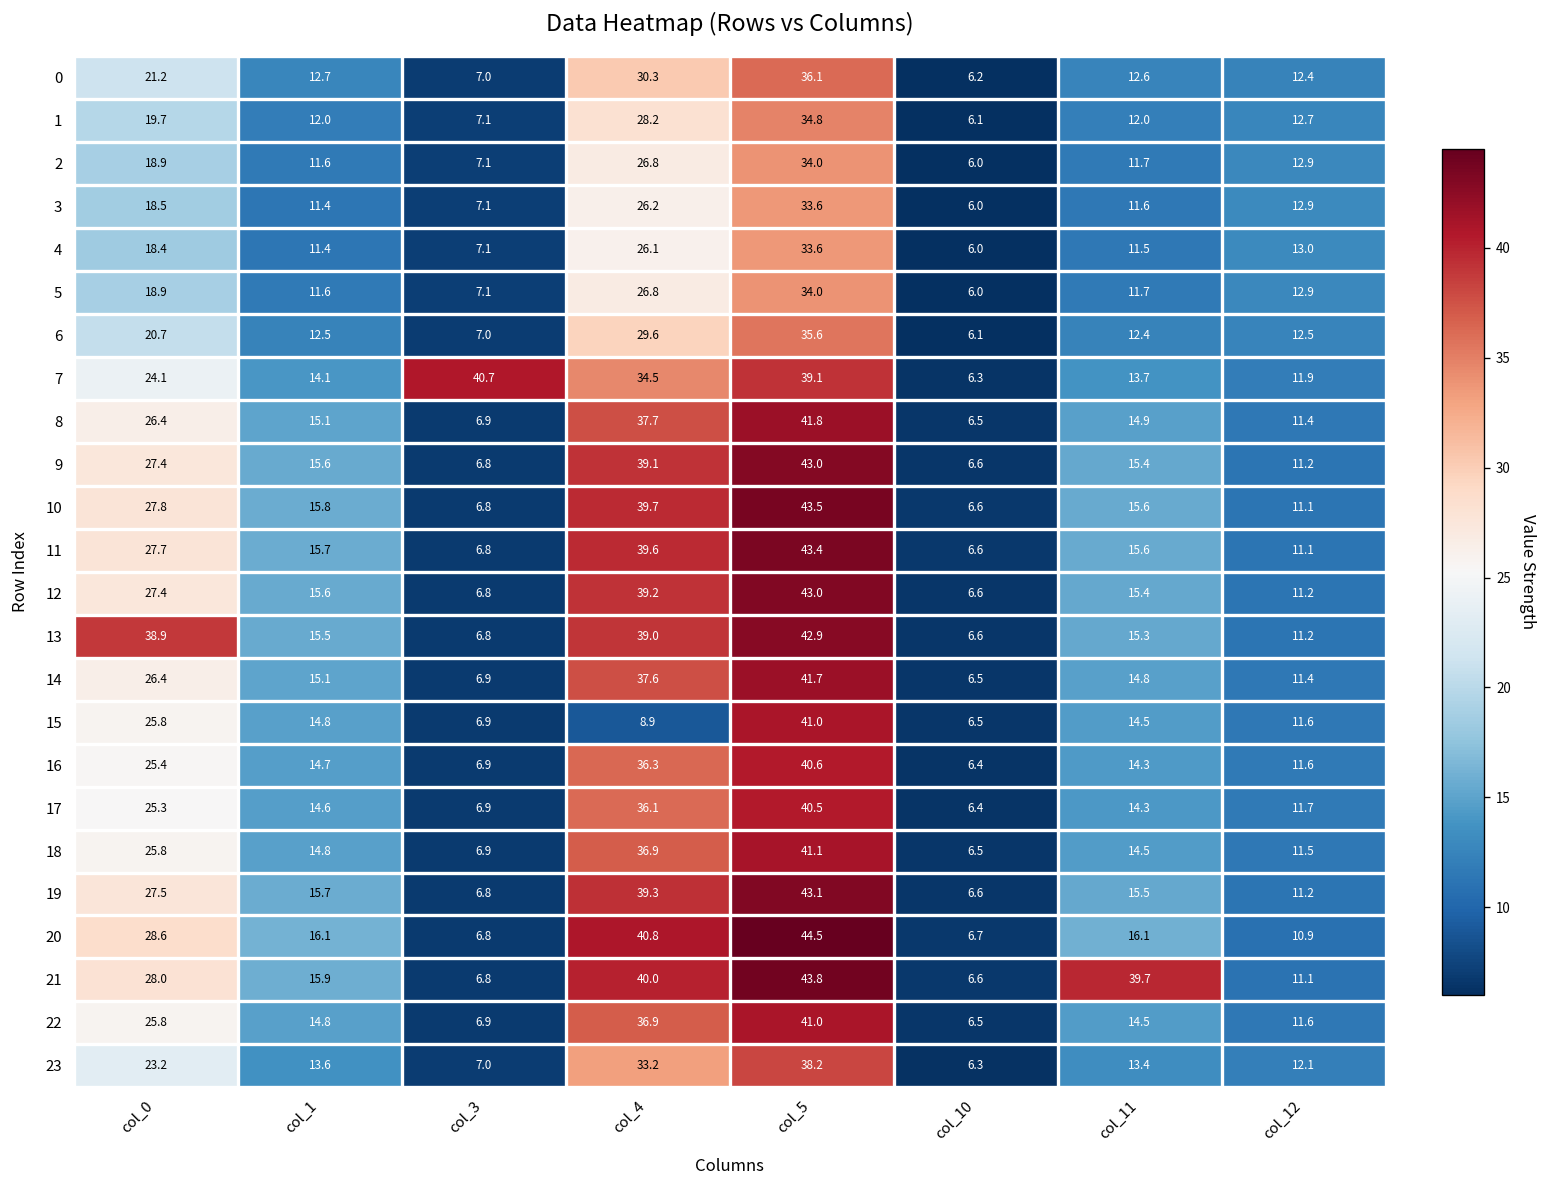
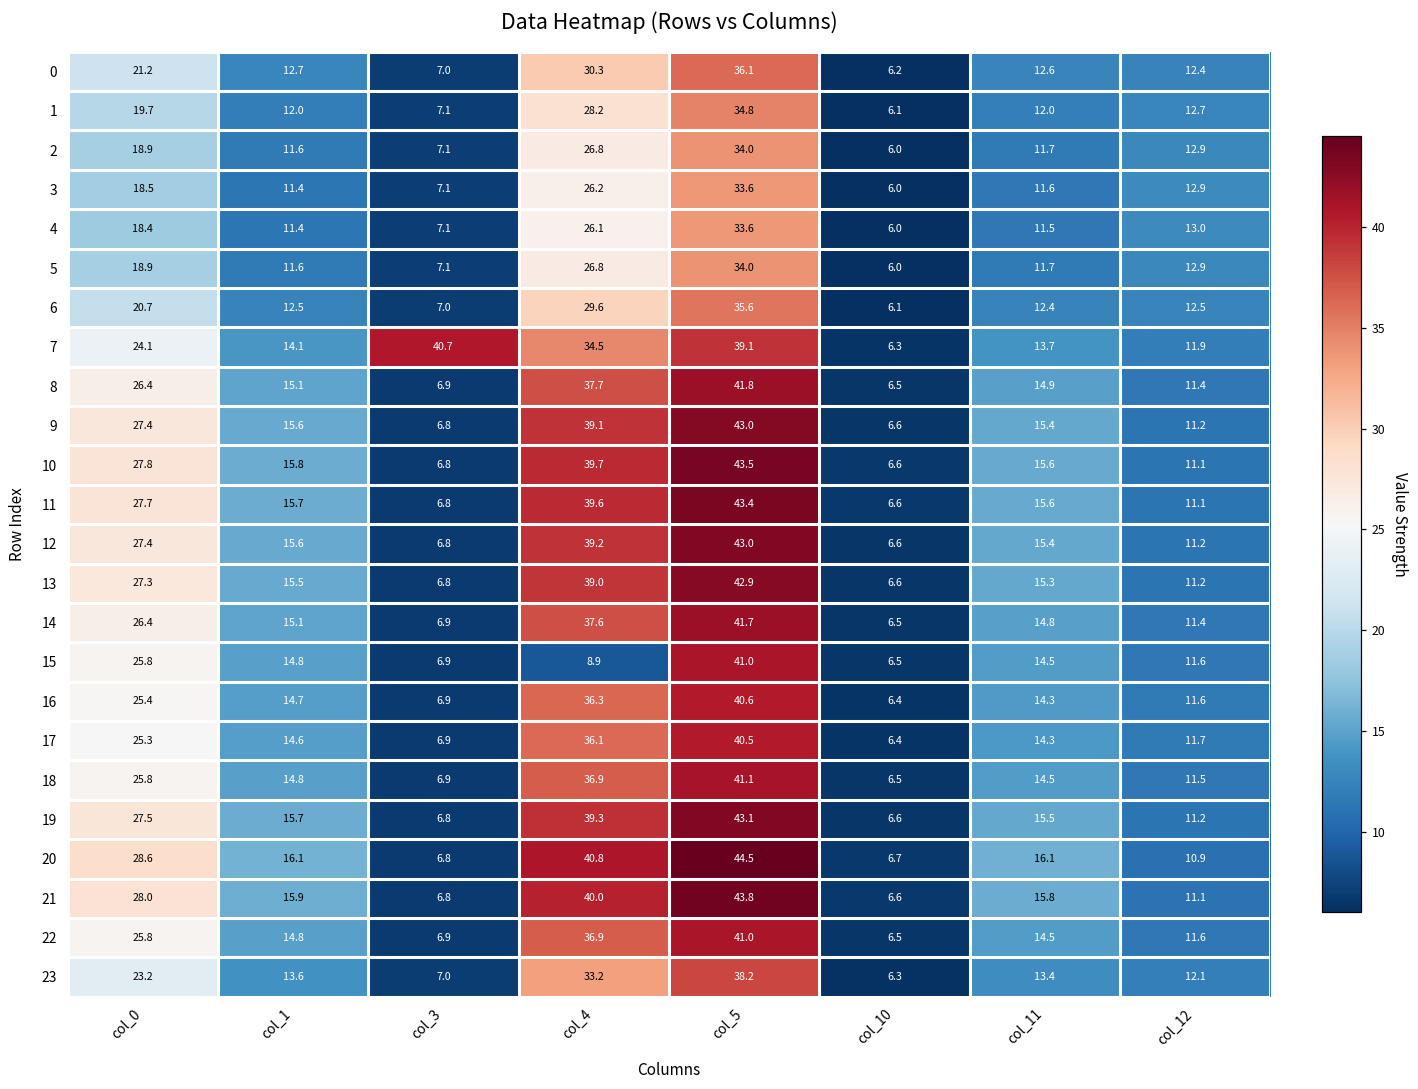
13, col_0: 38.9 -> 27.3
21, col_11: 39.7 -> 15.8
